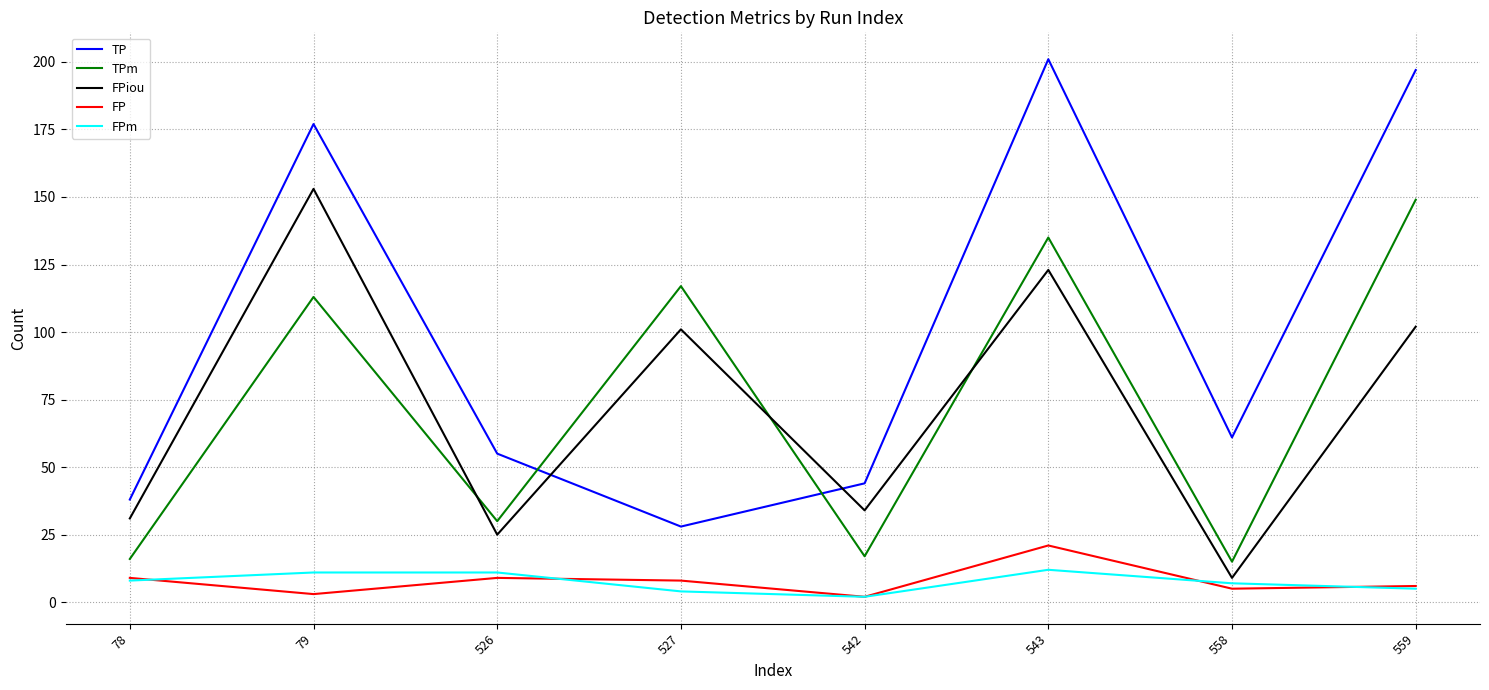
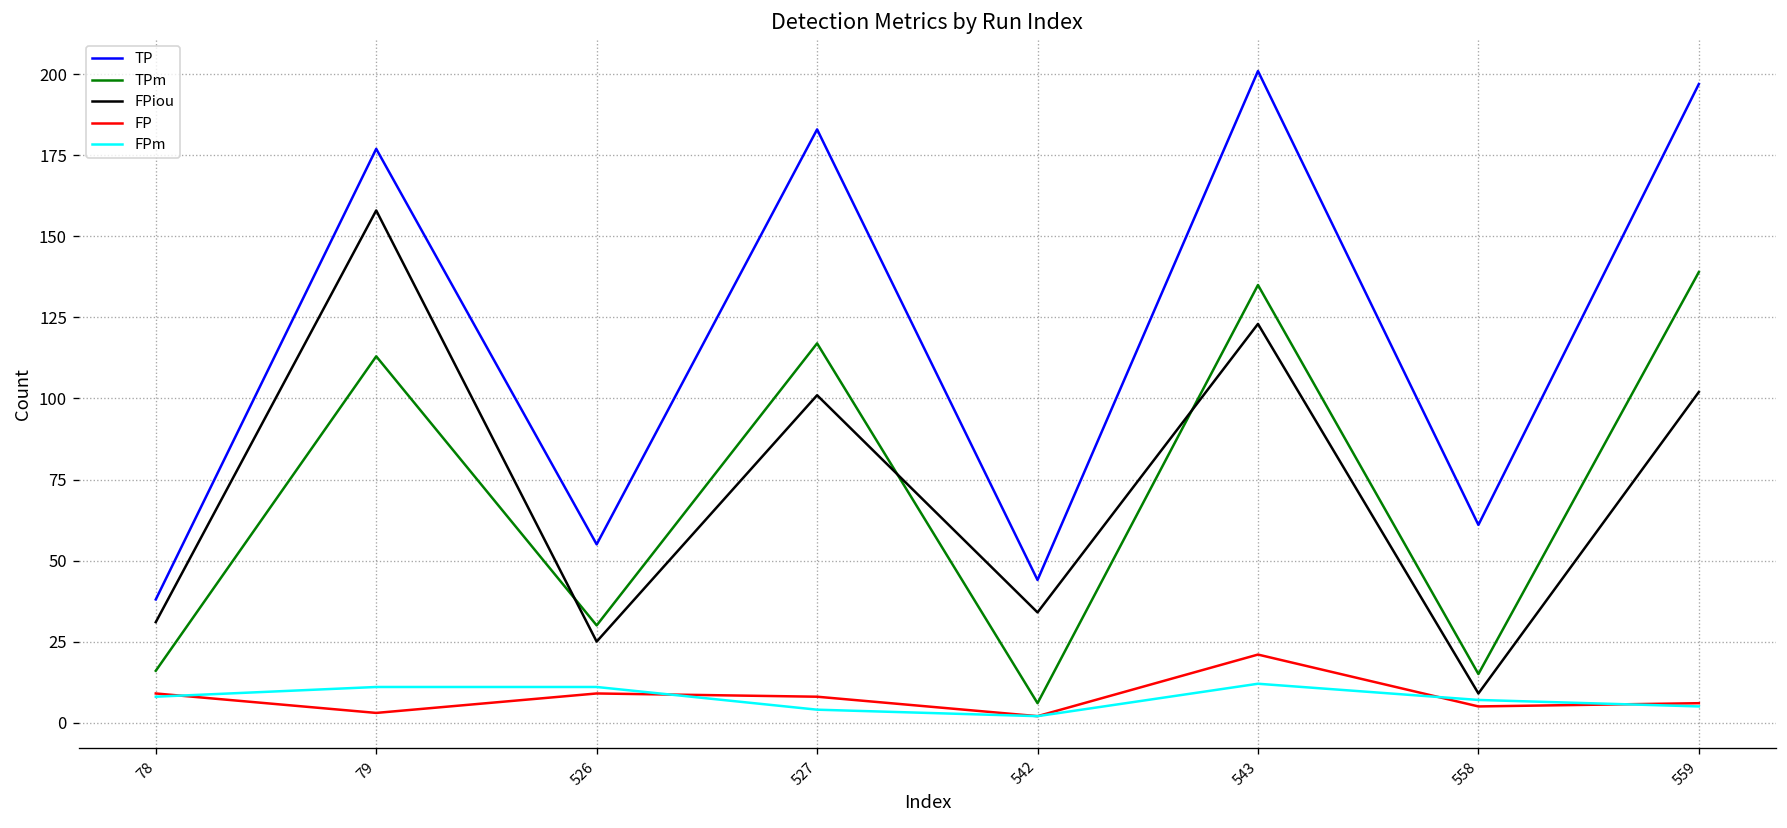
FPiou, 79: 153 -> 158
TP, 527: 28 -> 183
TPm, 542: 17 -> 6
TPm, 559: 149 -> 139
